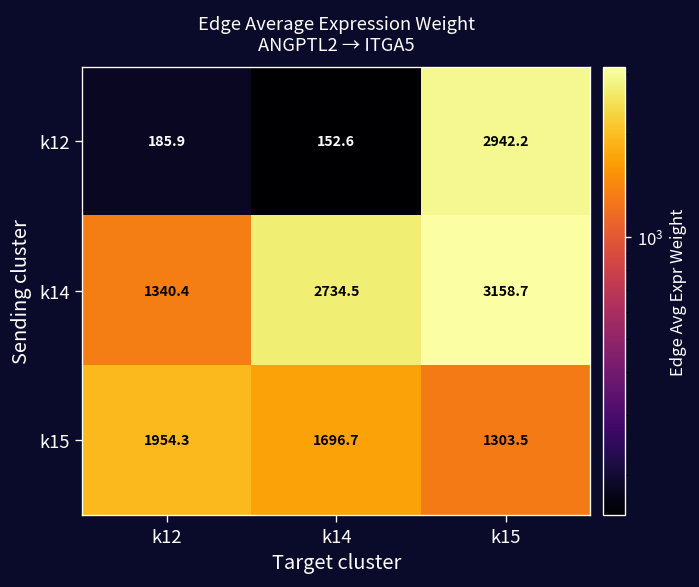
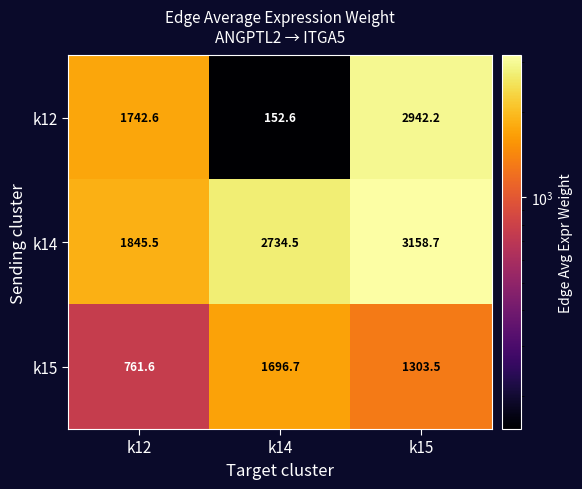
k12, k12: 185.9 -> 1742.6
k14, k12: 1340.4 -> 1845.5
k15, k12: 1954.3 -> 761.6
